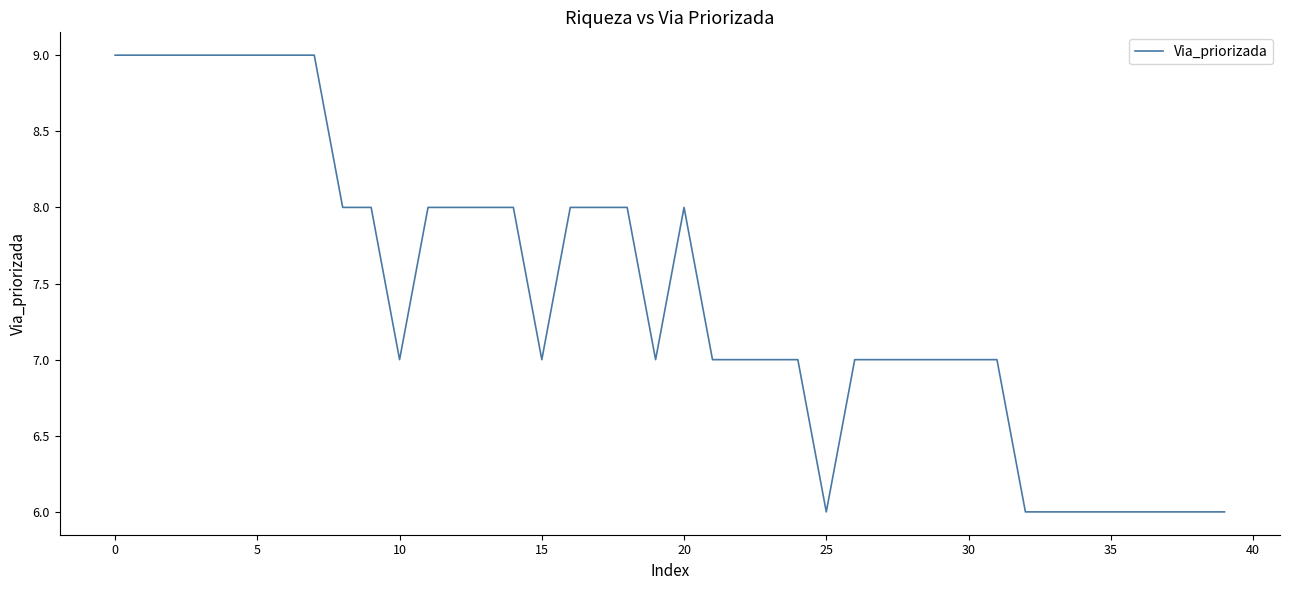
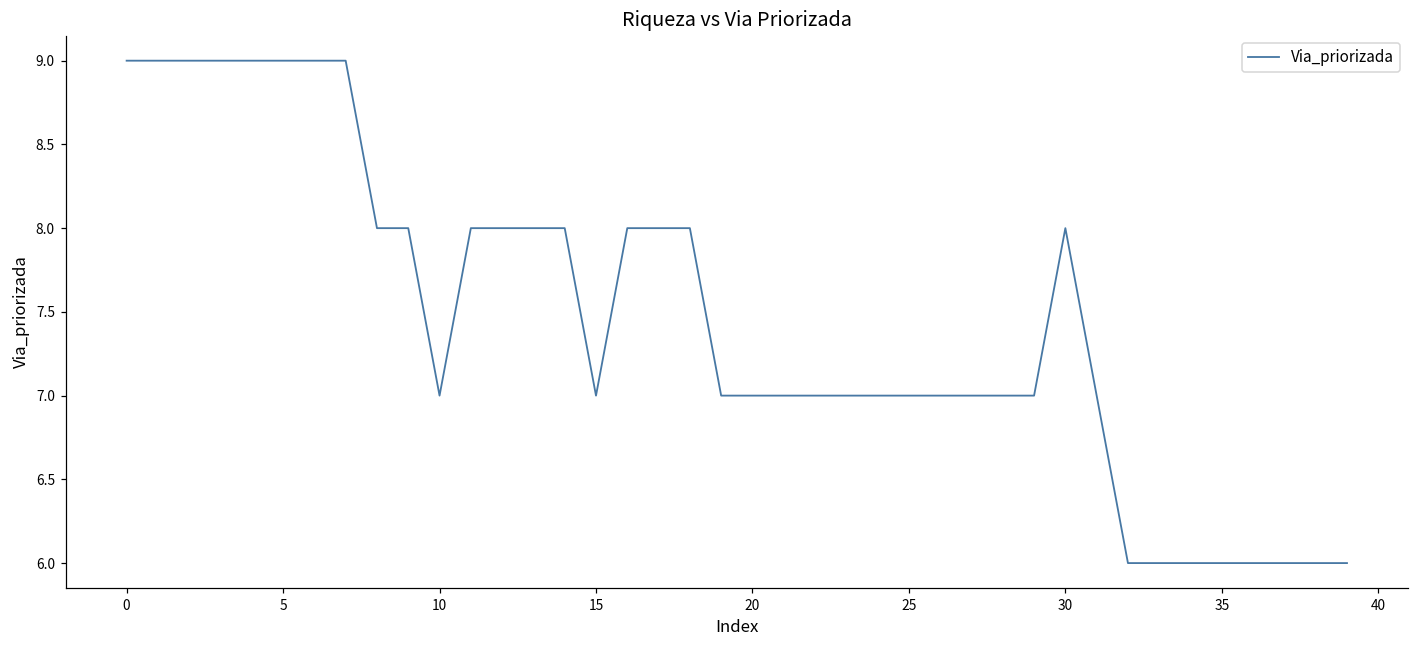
20: 8 -> 7
25: 6 -> 7
30: 7 -> 8
